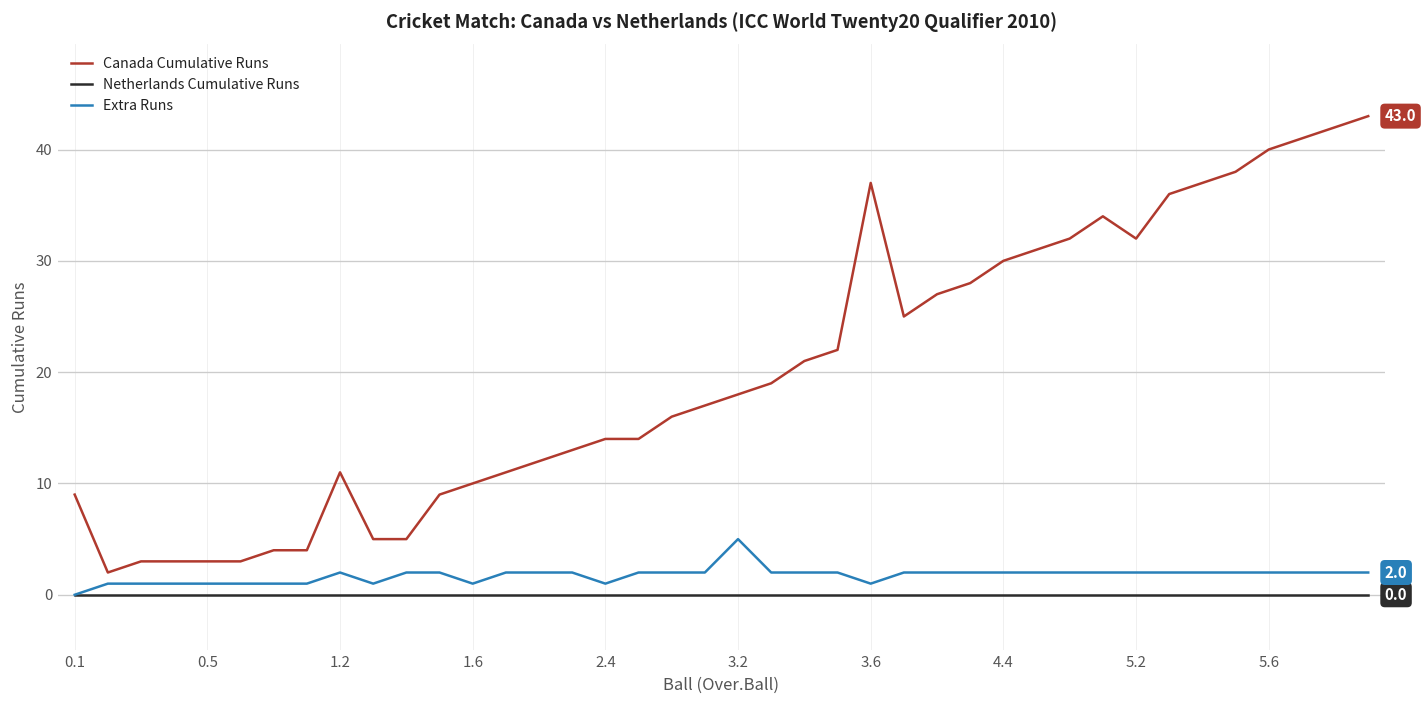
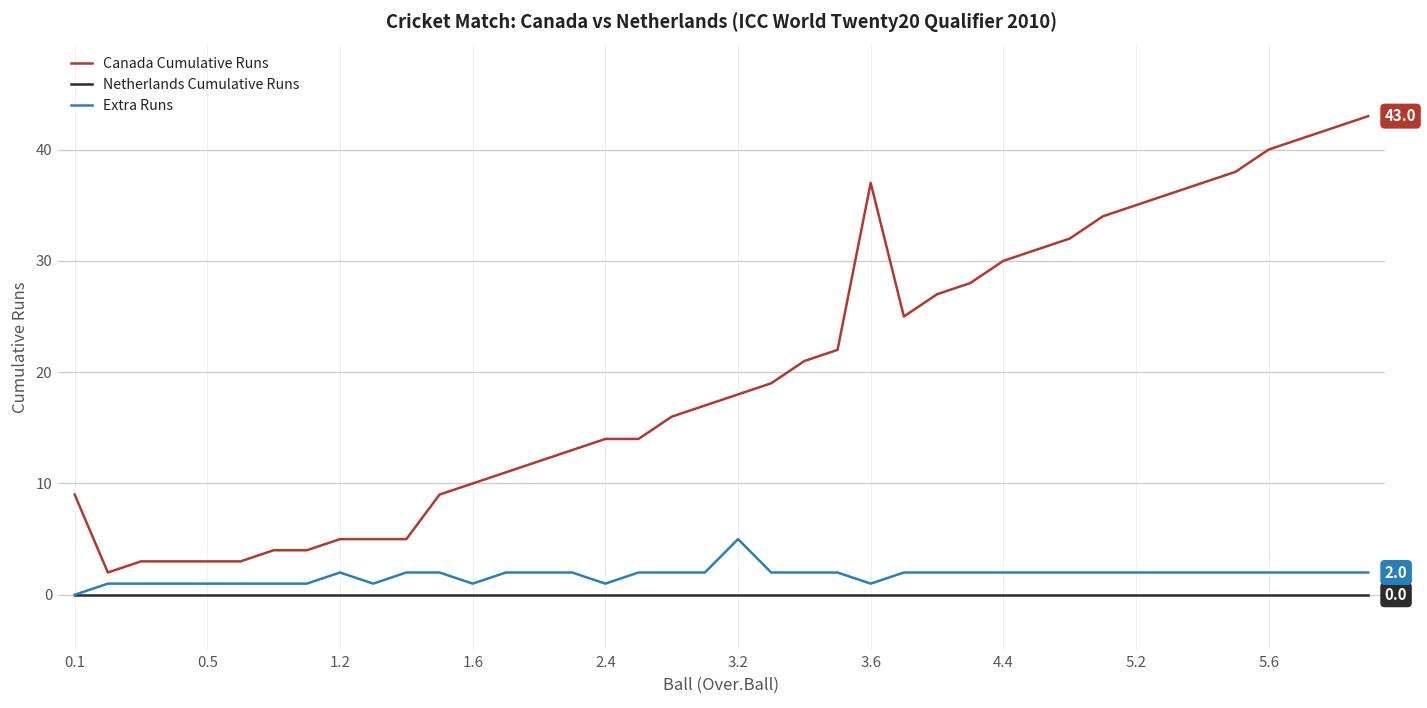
Canada Cumulative Runs, 1.2: 11 -> 5
Canada Cumulative Runs, 5.2: 32 -> 35
